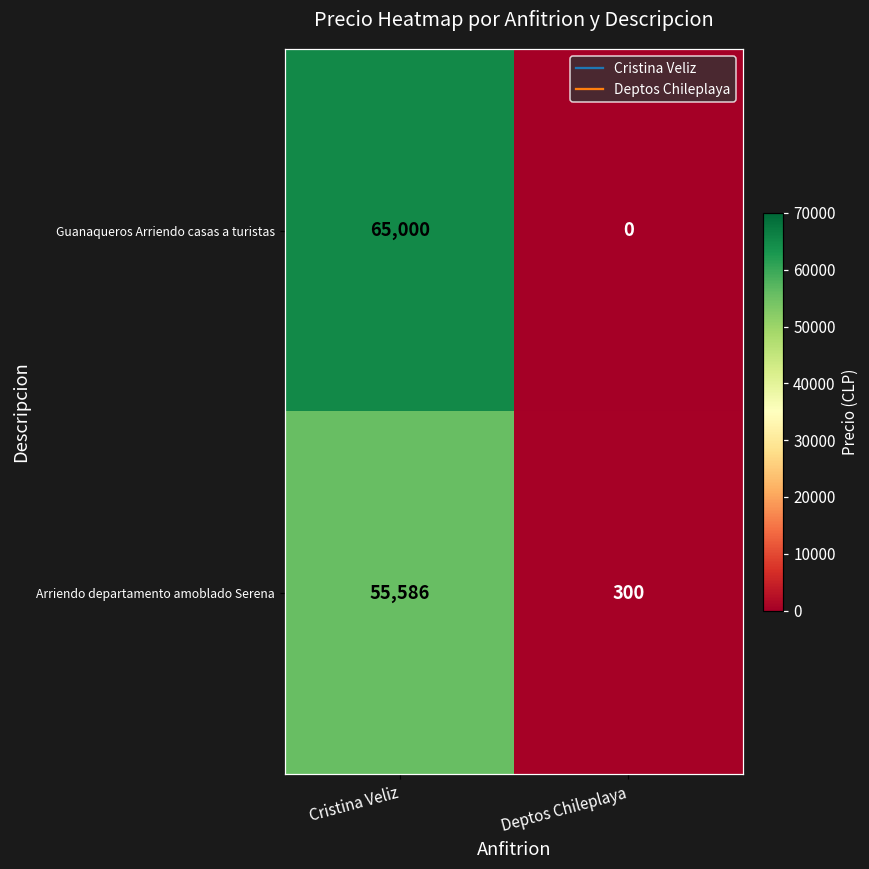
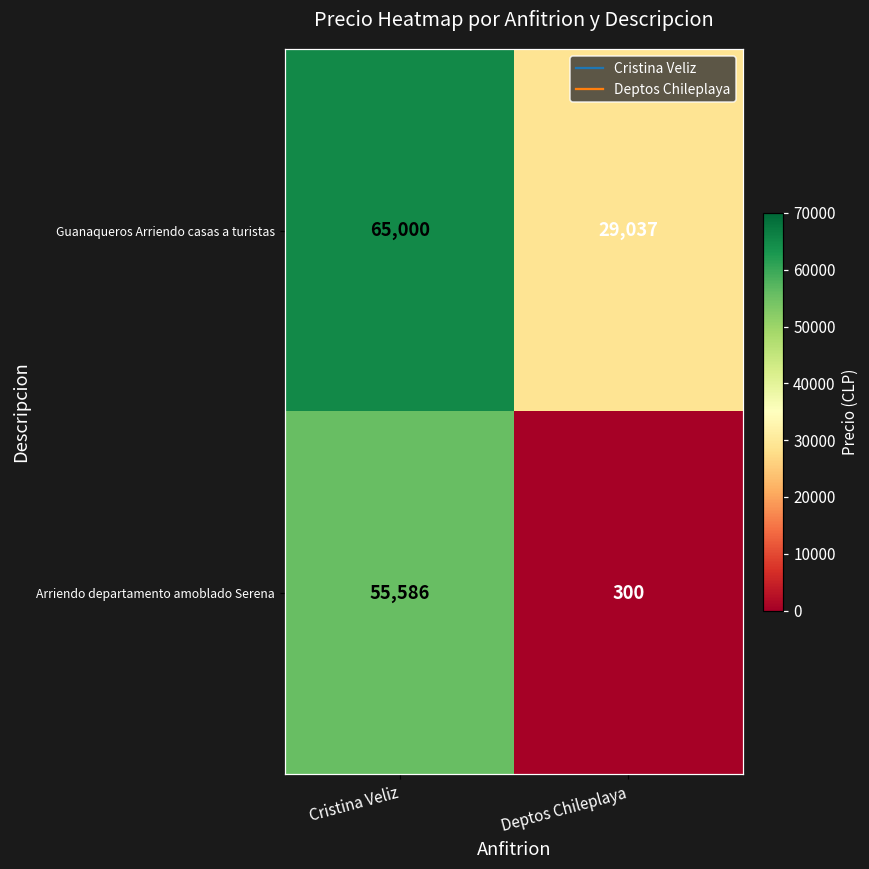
Guanaqueros Arriendo casas a turistas, Deptos Chileplaya: 0 -> 29,037
